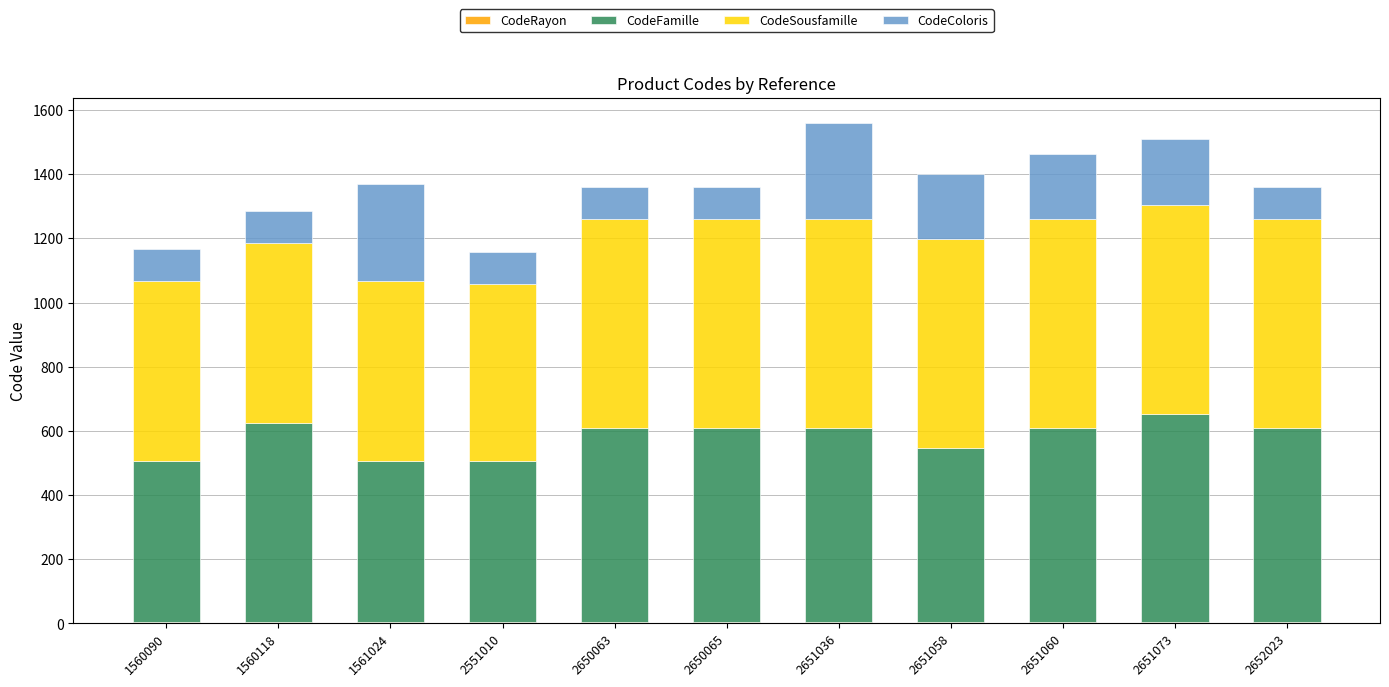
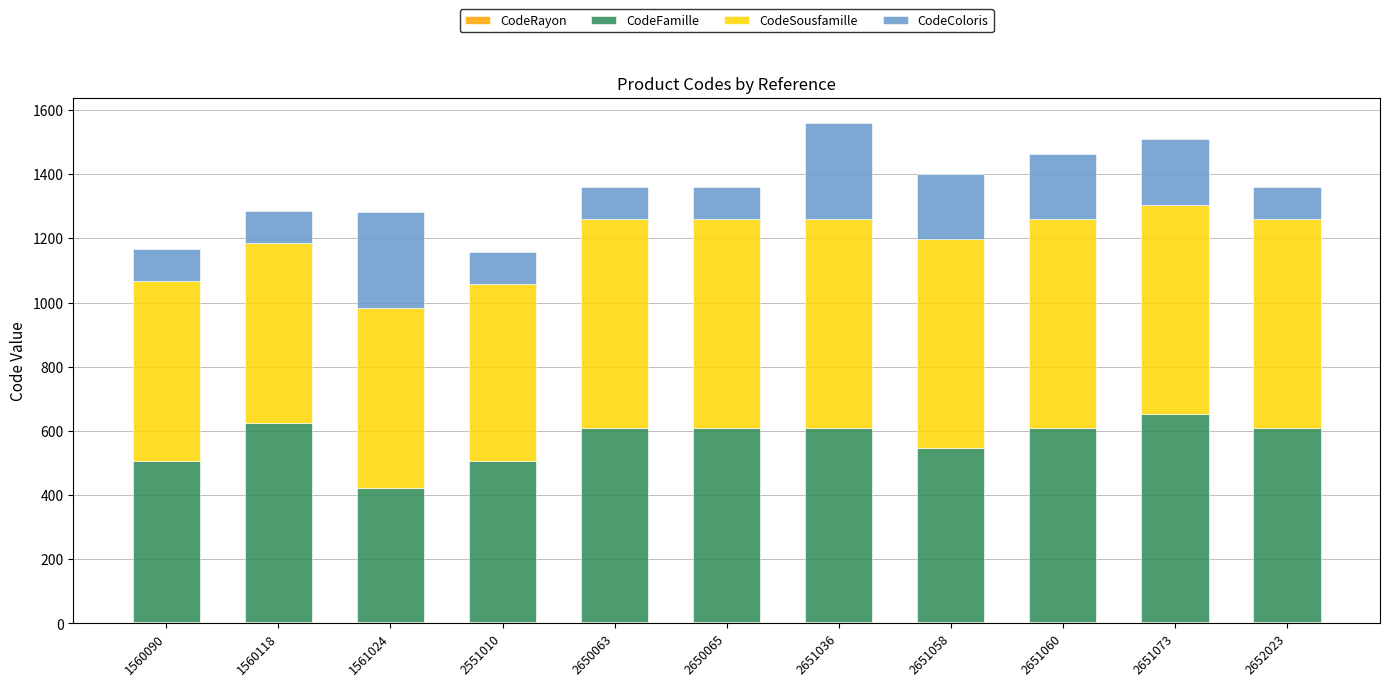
CodeFamille, 1561024: 500 -> 420
